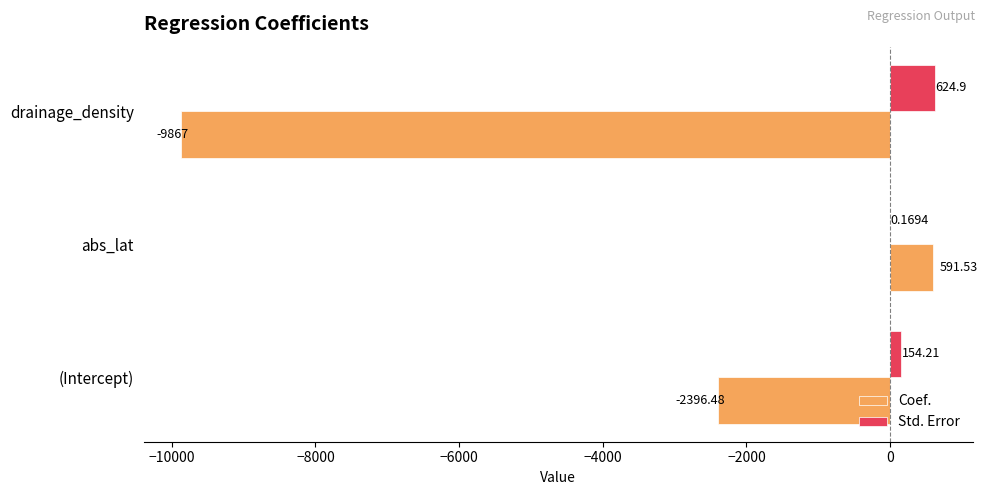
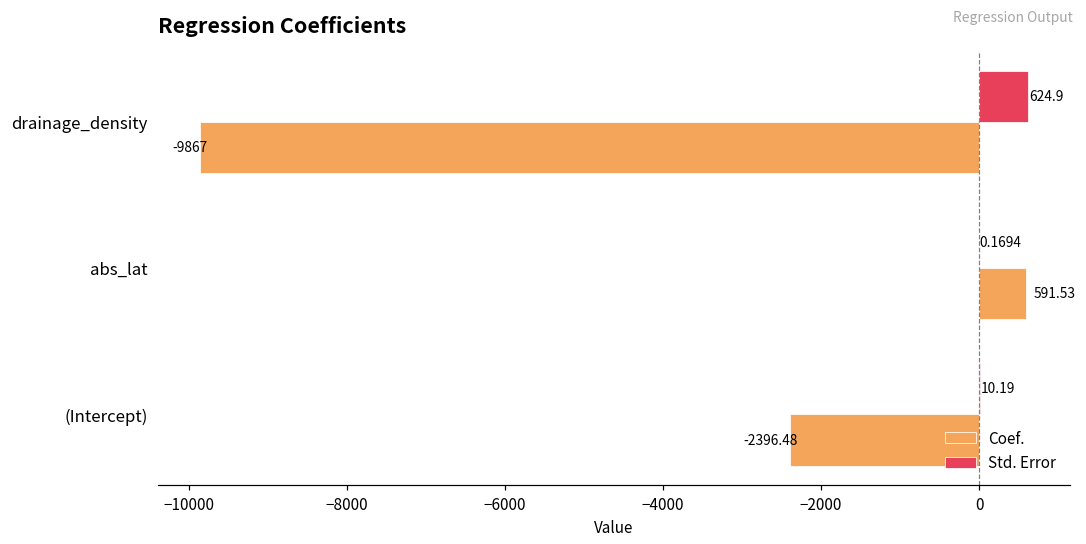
Std. Error, (Intercept): 154.21 -> 10.19
